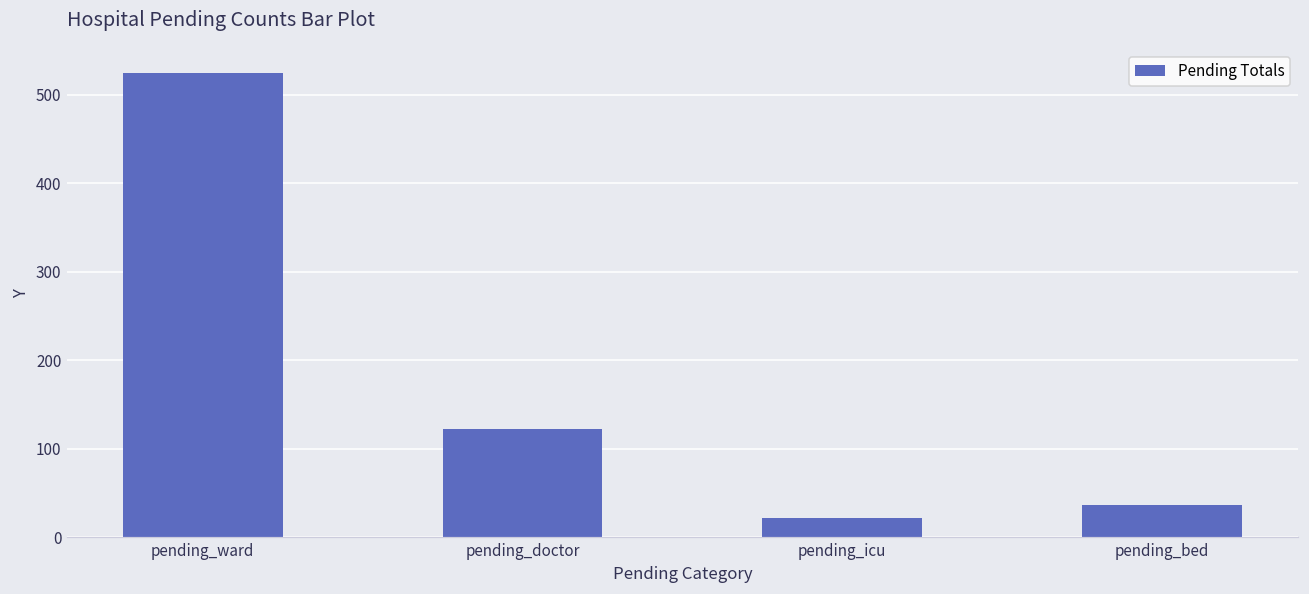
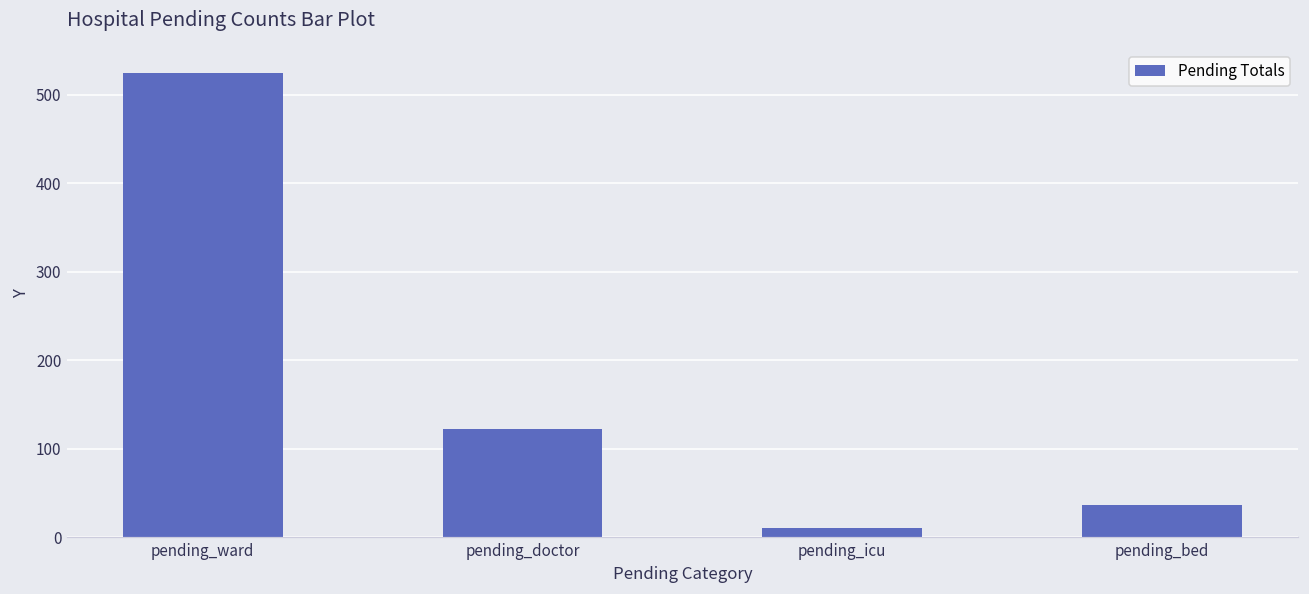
pending_icu: 20 -> 10
